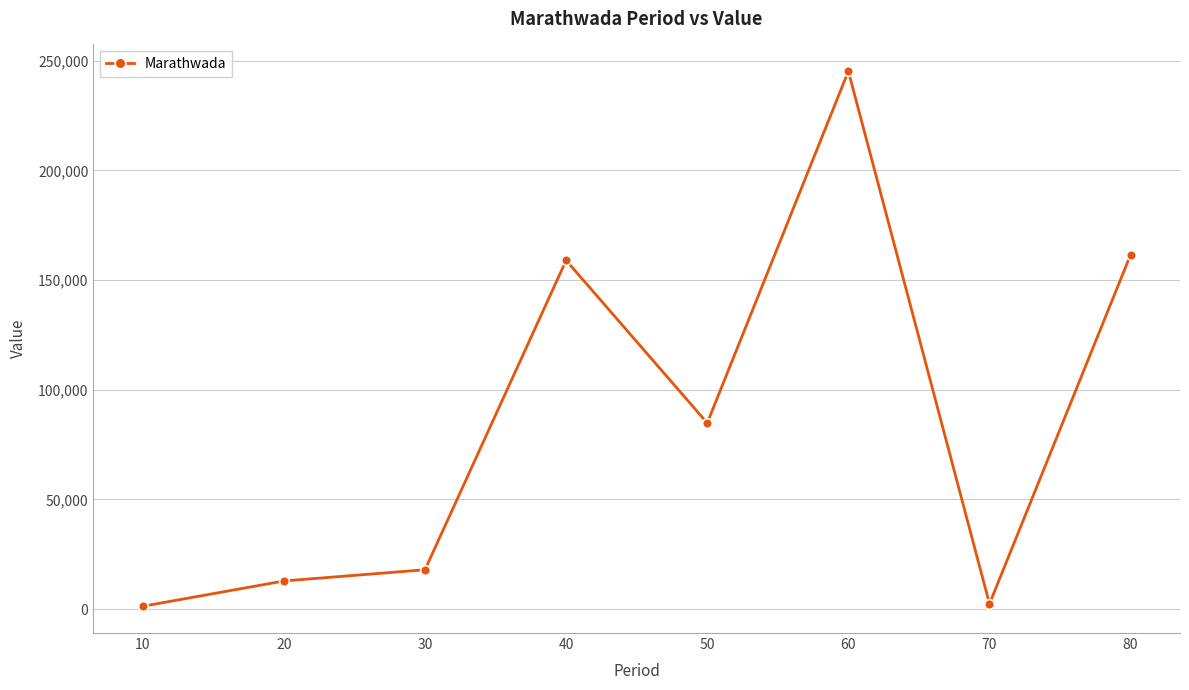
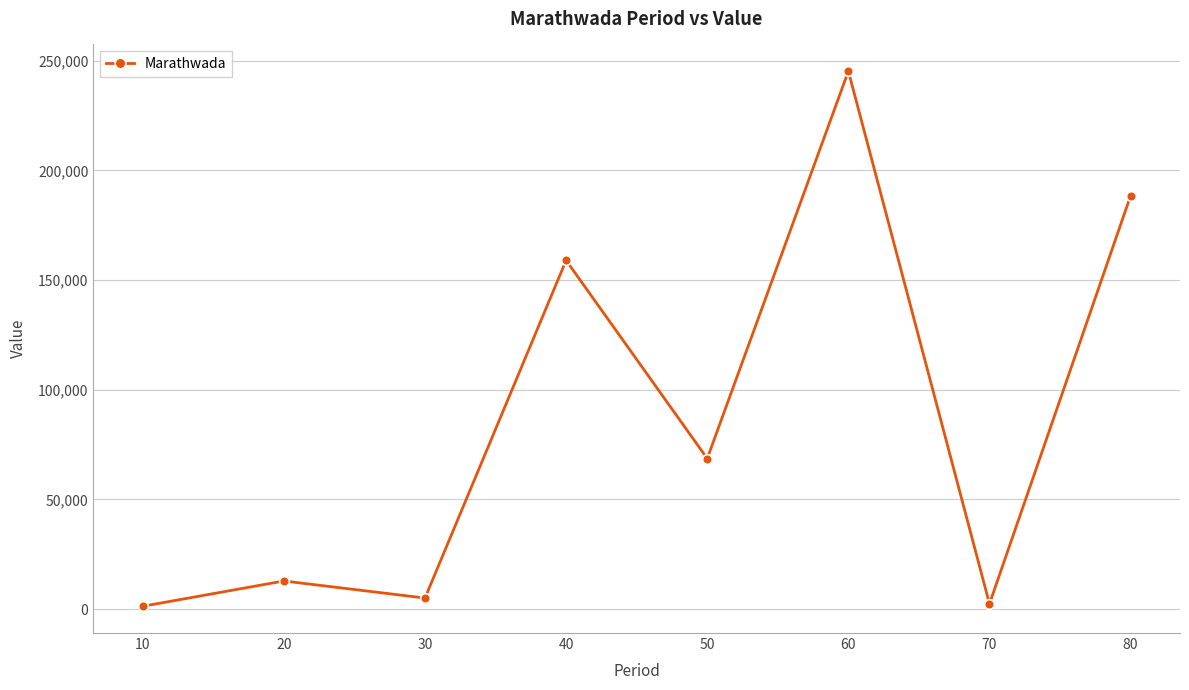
30: 18,000 -> 5,000
50: 85,000 -> 69,000
80: 162,000 -> 188,000
